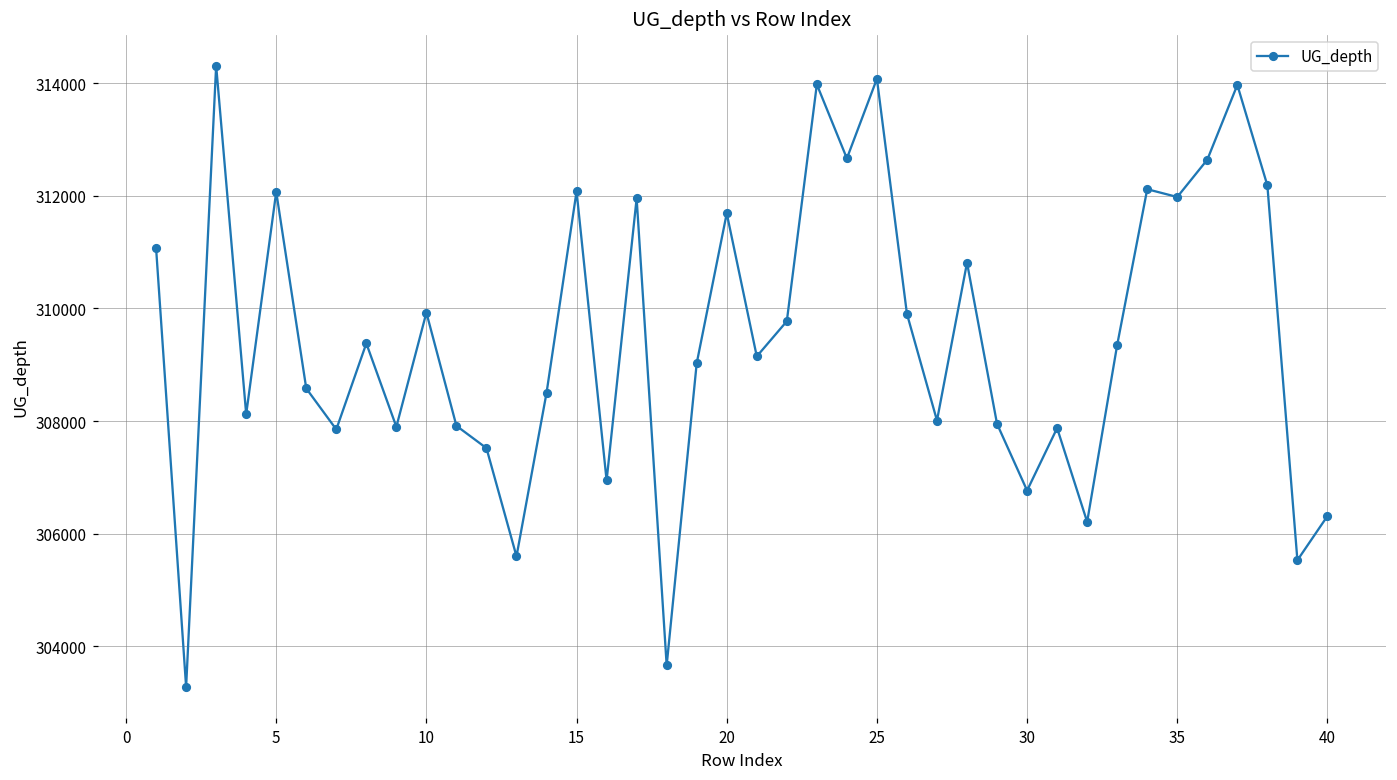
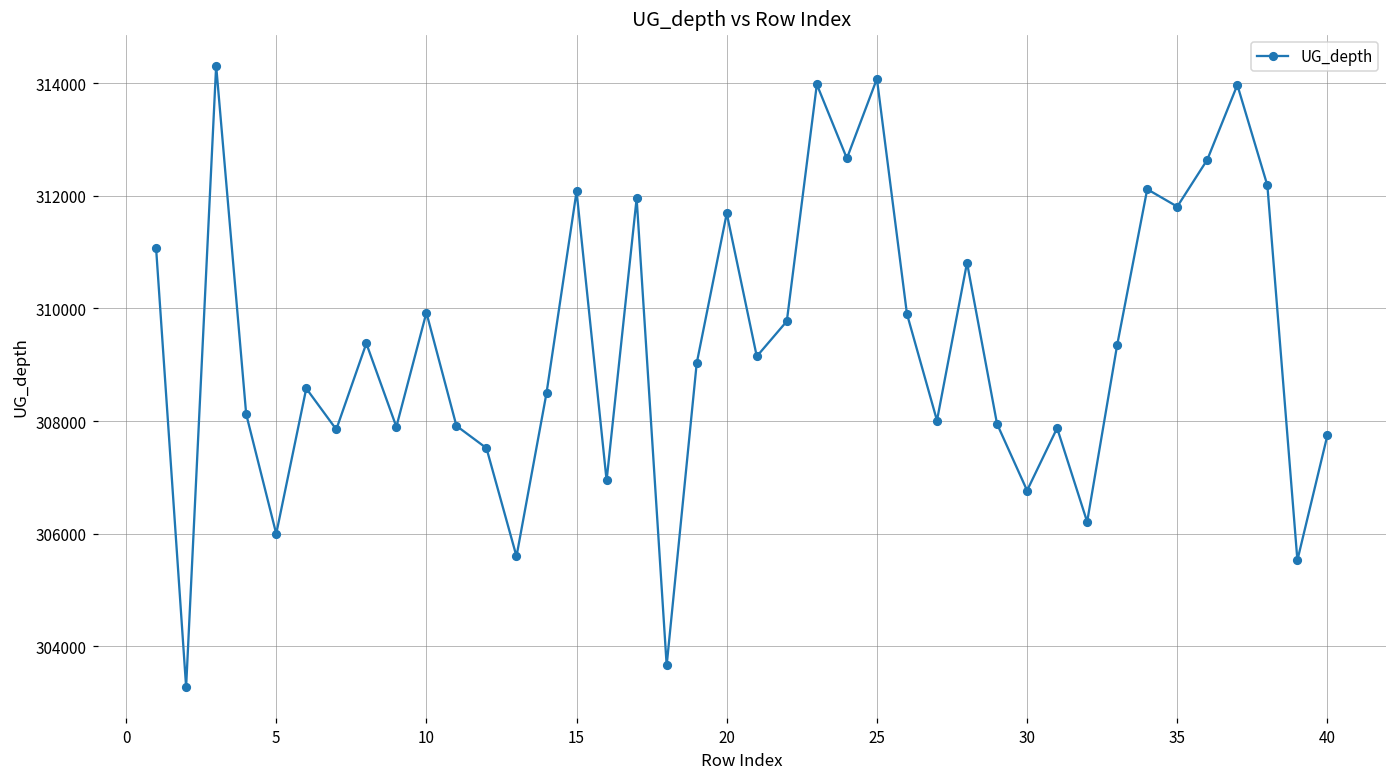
5: 312100 -> 306000
35: 312000 -> 311800
40: 306300 -> 307800
